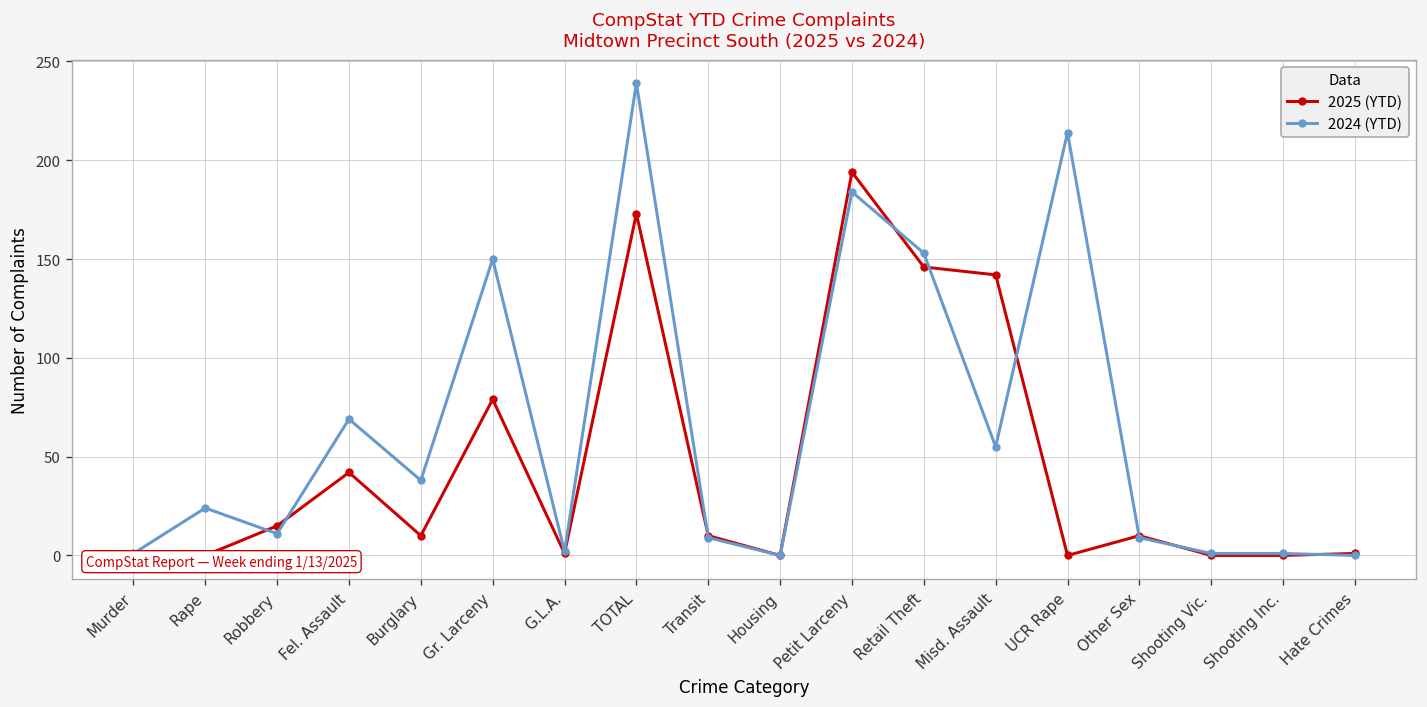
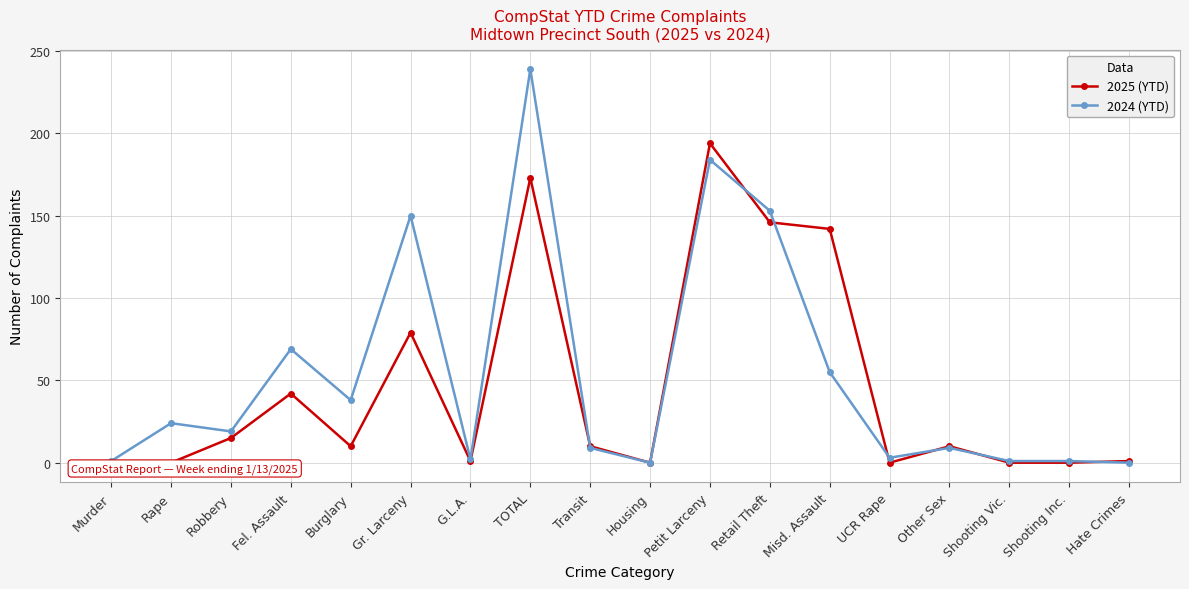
2024 (YTD), Robbery: 11 -> 19
2024 (YTD), UCR Rape: 214 -> 3
